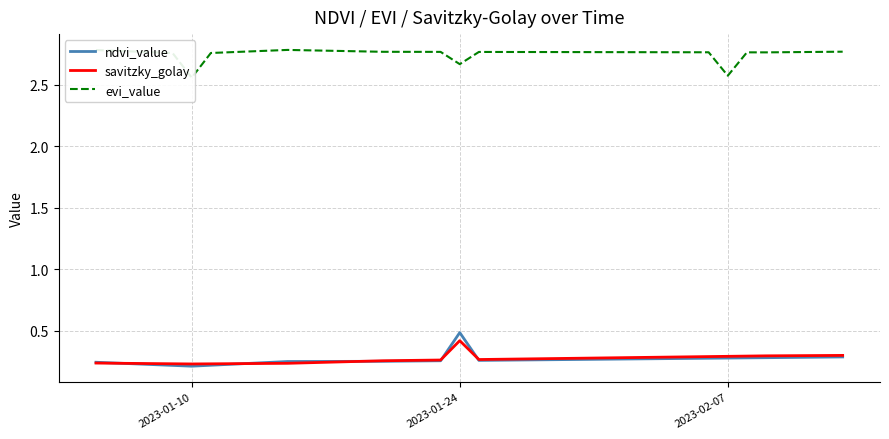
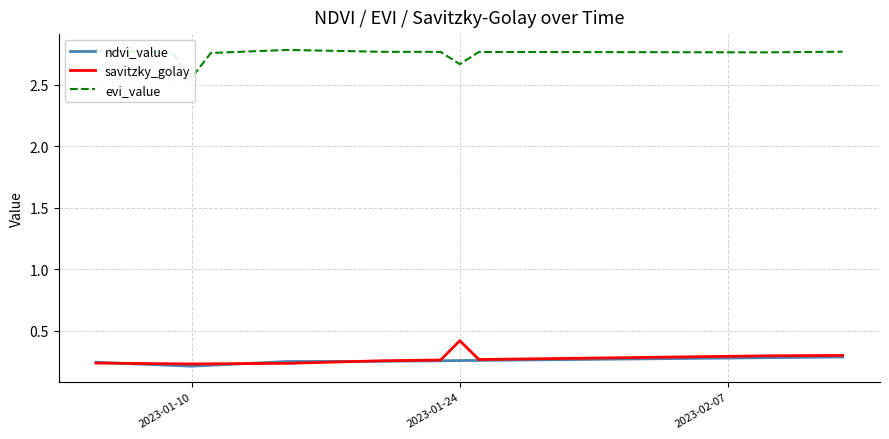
ndvi_value, 2023-01-24: 0.48 -> 0.26
evi_value, 2023-02-07: 2.57 -> 2.76
